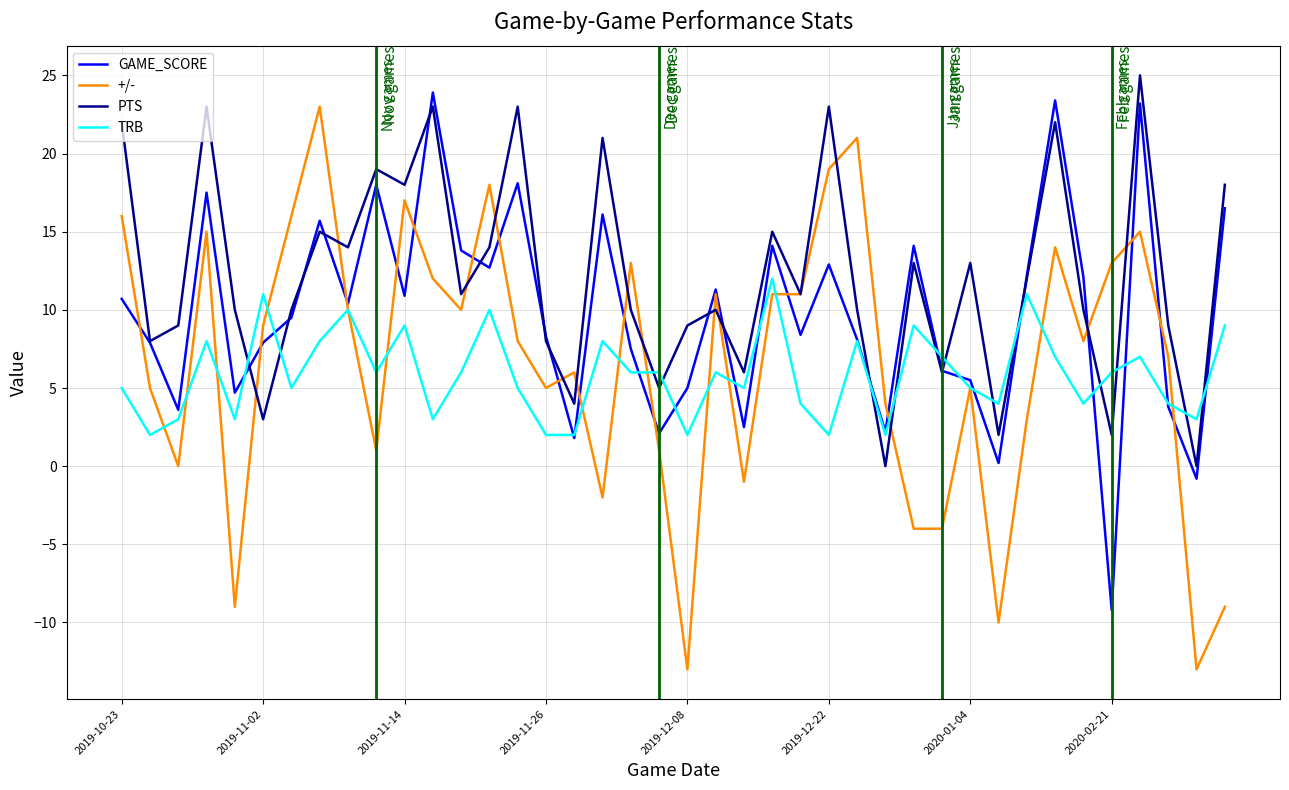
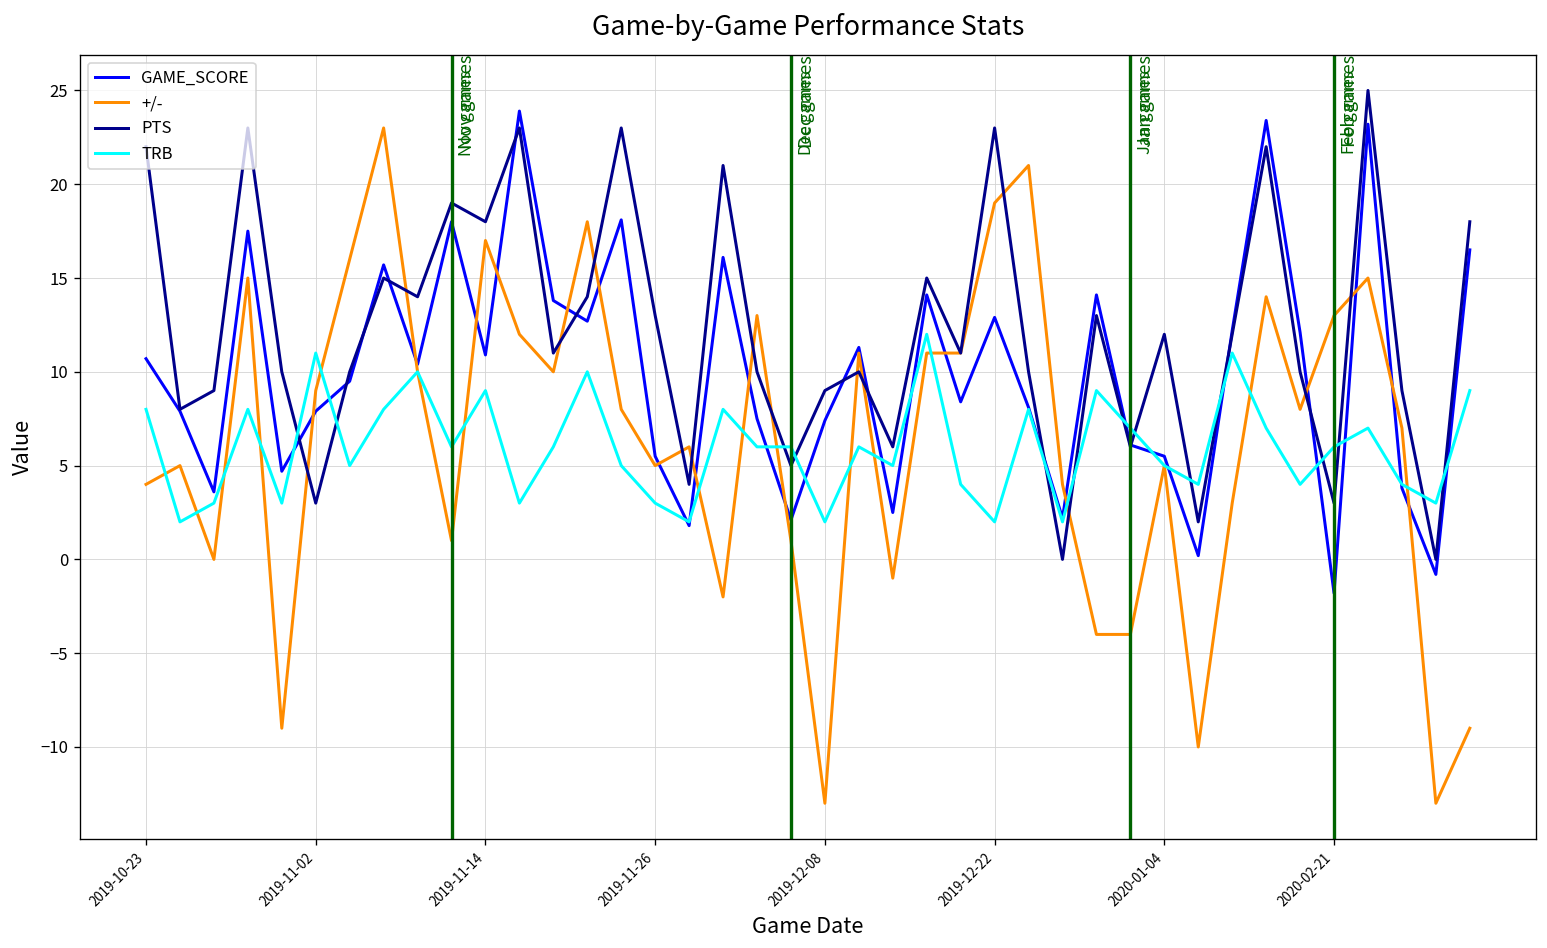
+/-, 2019-10-23: 16 -> 4
TRB, 2019-10-23: 5 -> 8
GAME_SCORE, 2019-11-26: 8.3 -> 5.5
PTS, 2019-11-26: 8 -> 13
TRB, 2019-11-26: 2 -> 3
GAME_SCORE, 2019-12-08: 5.0 -> 7.4
PTS, 2020-01-04: 13 -> 12
GAME_SCORE, 2020-02-21: -9.2 -> -1.8
PTS, 2020-02-21: 2 -> 3
